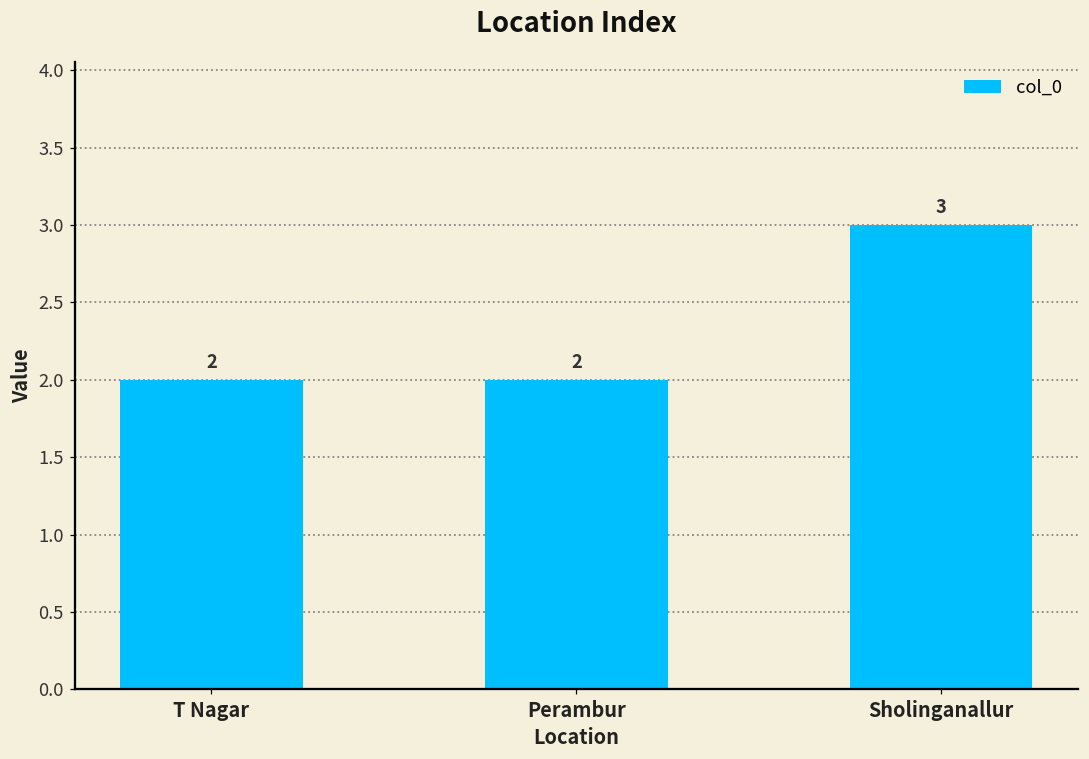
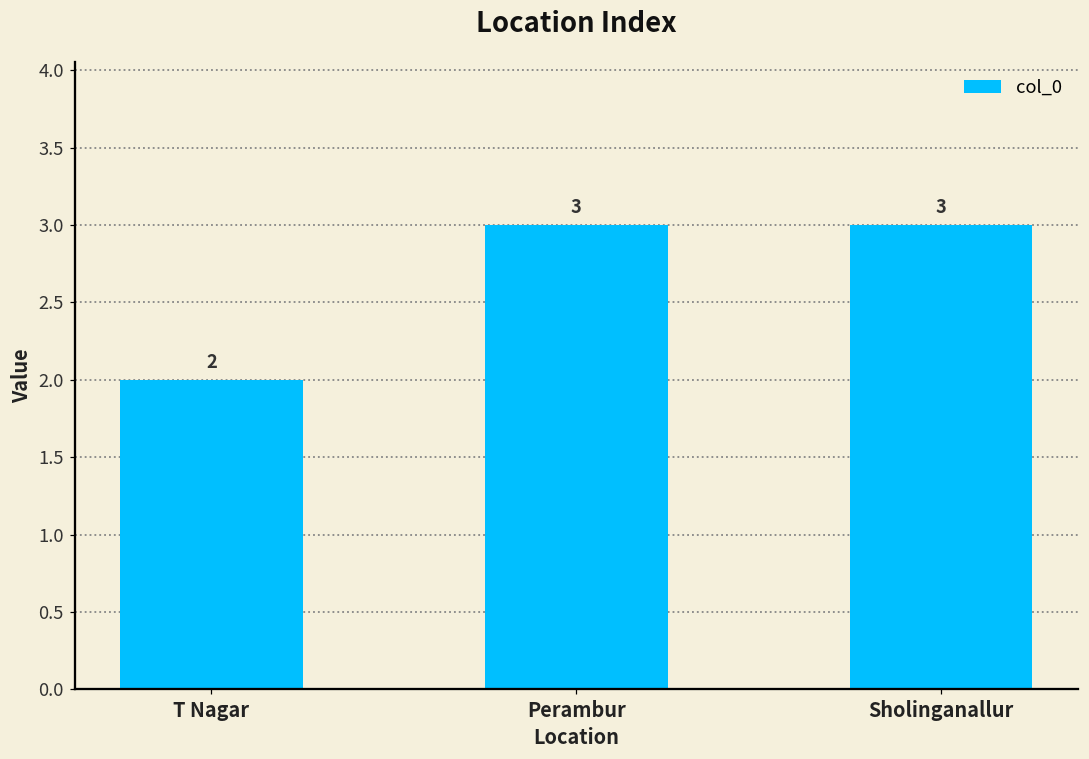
Perambur: 2 -> 3
